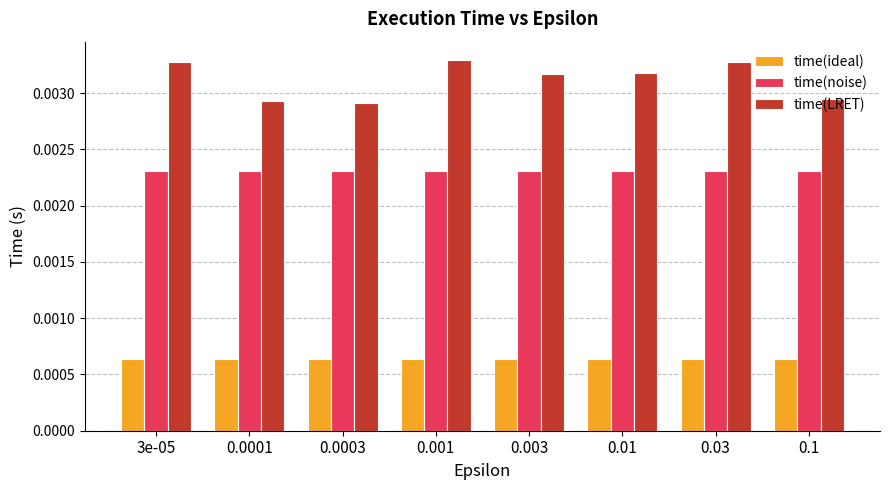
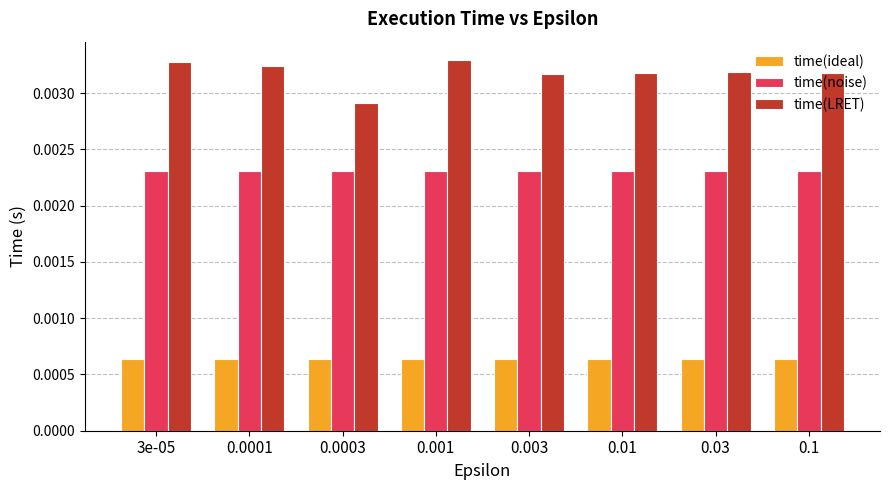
time(LRET), 0.0001: 0.00293 -> 0.00324
time(LRET), 0.03: 0.00328 -> 0.00318
time(LRET), 0.1: 0.00295 -> 0.00318
